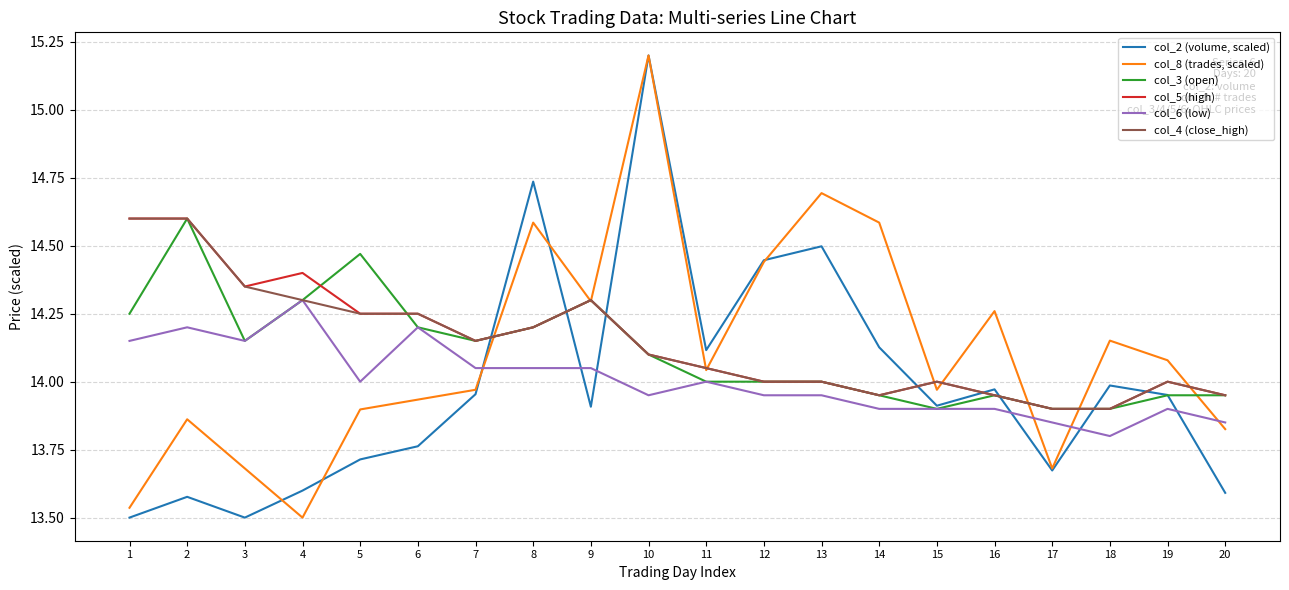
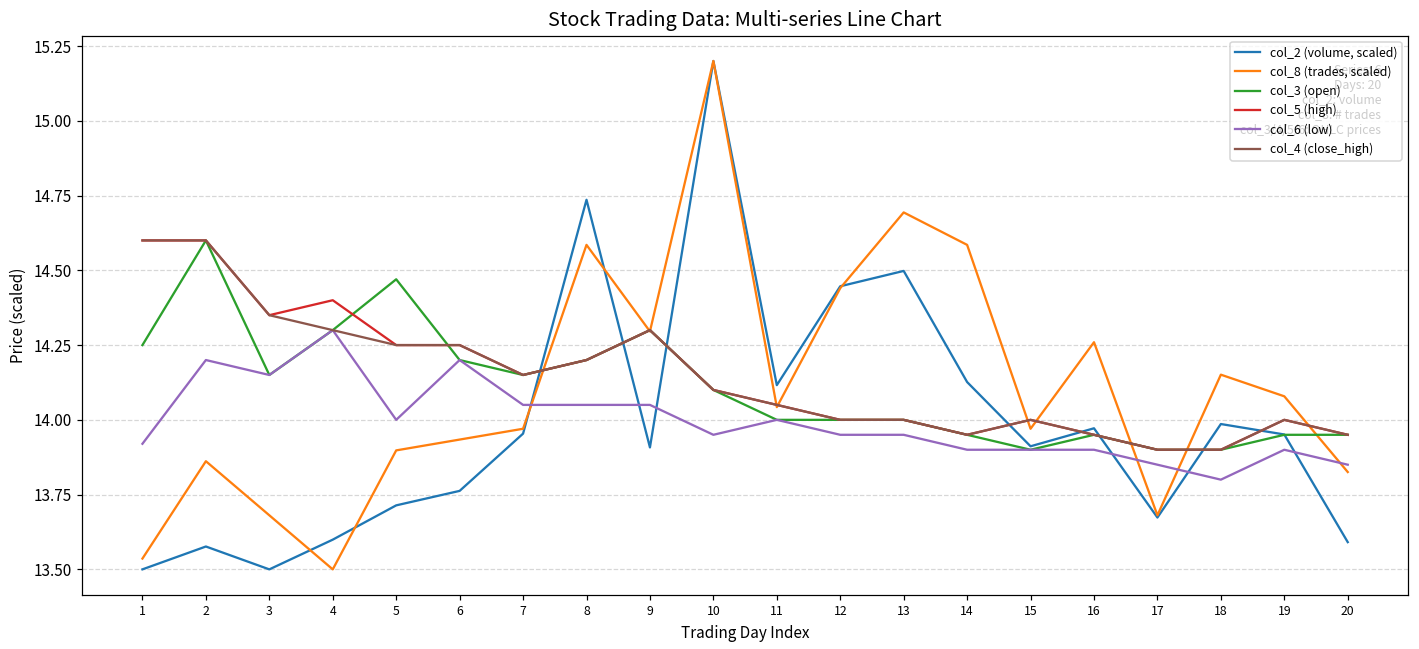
col_6 (low), 1: 14.15 -> 13.92
